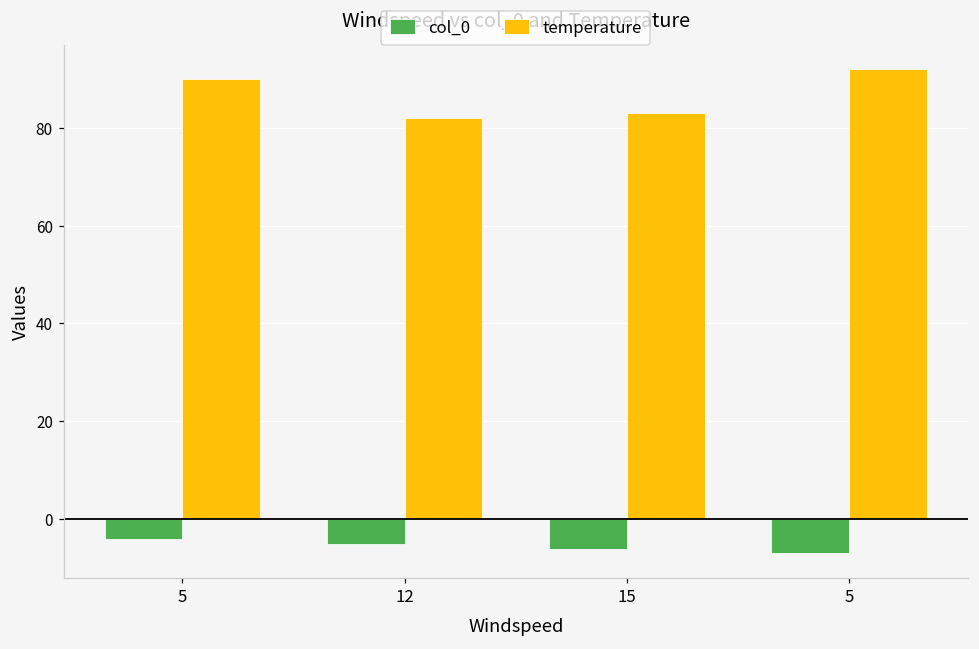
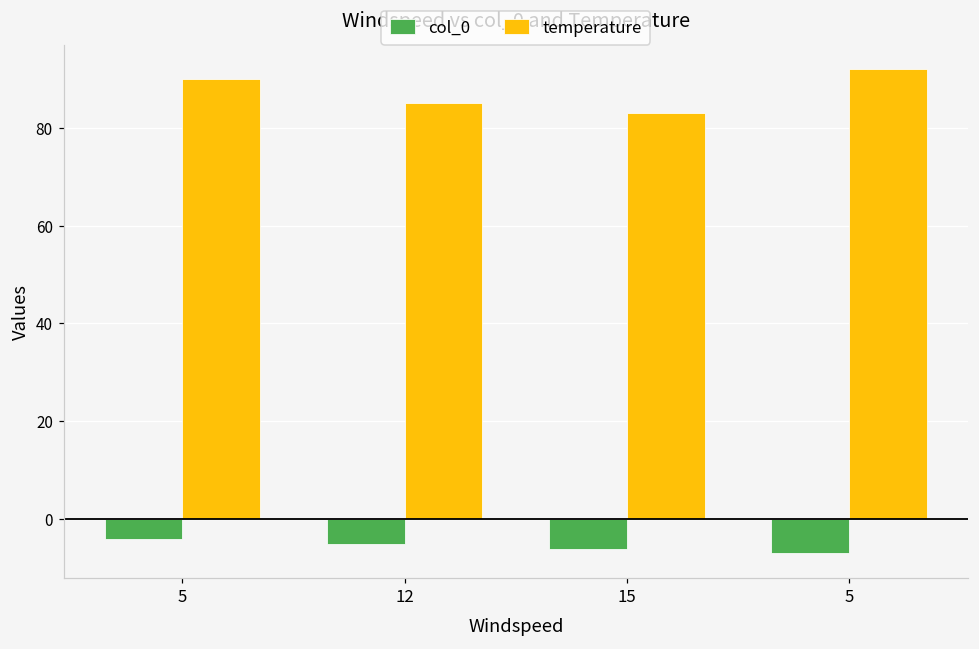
temperature, 12: 82 -> 85
